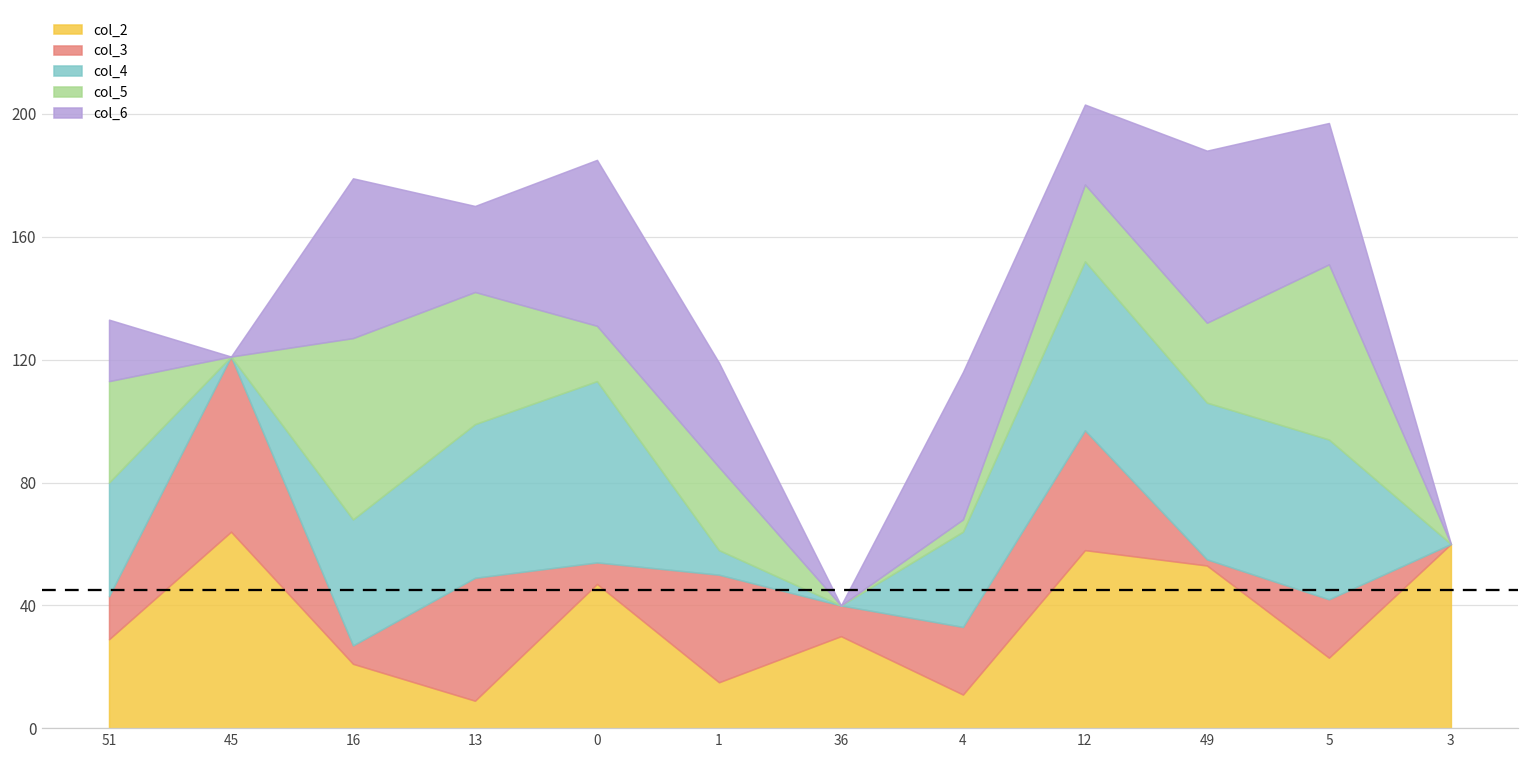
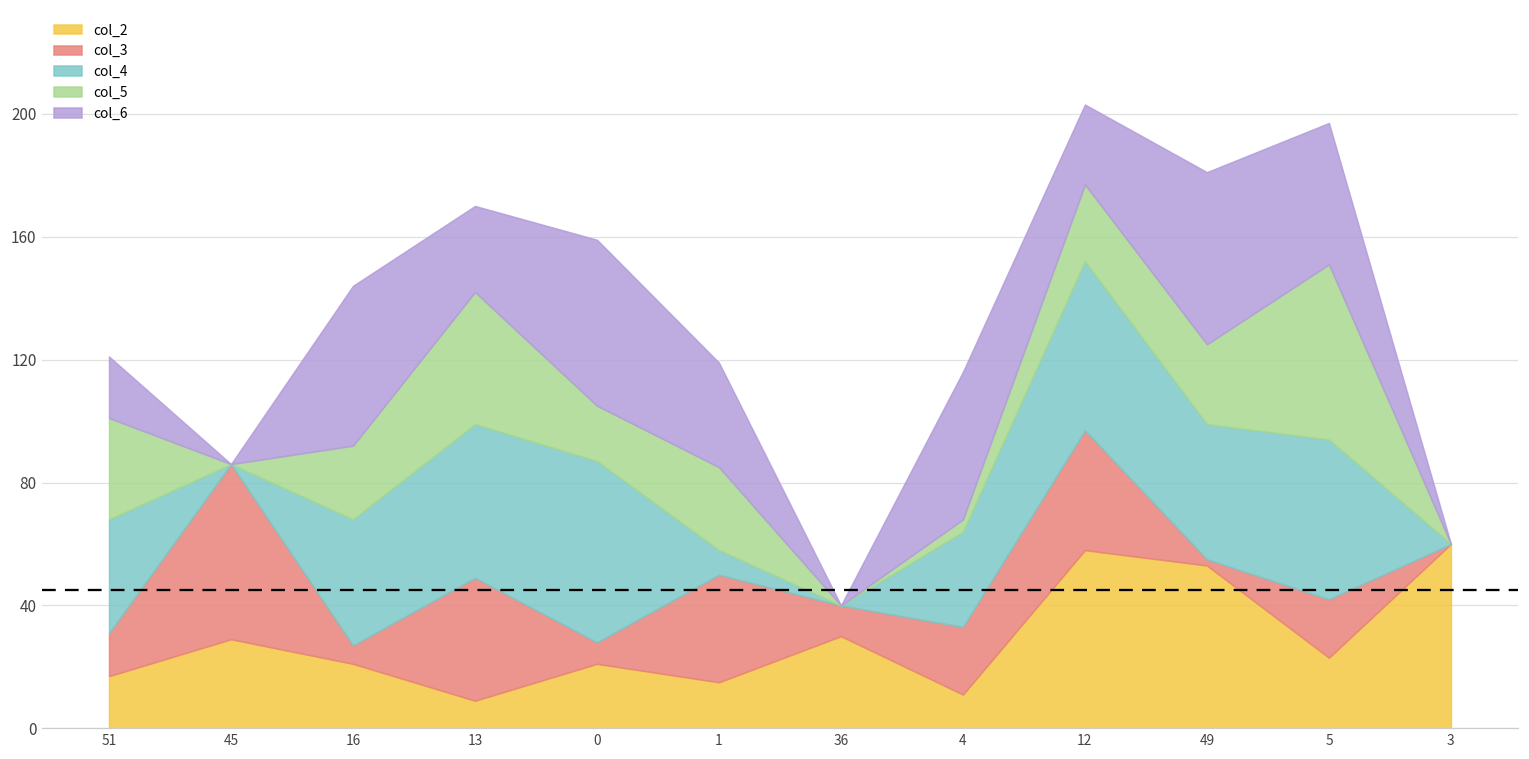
col_2, 51: 29 -> 17
col_2, 45: 64 -> 29
col_5, 16: 59 -> 24
col_2, 0: 47 -> 21
col_4, 49: 51 -> 44
